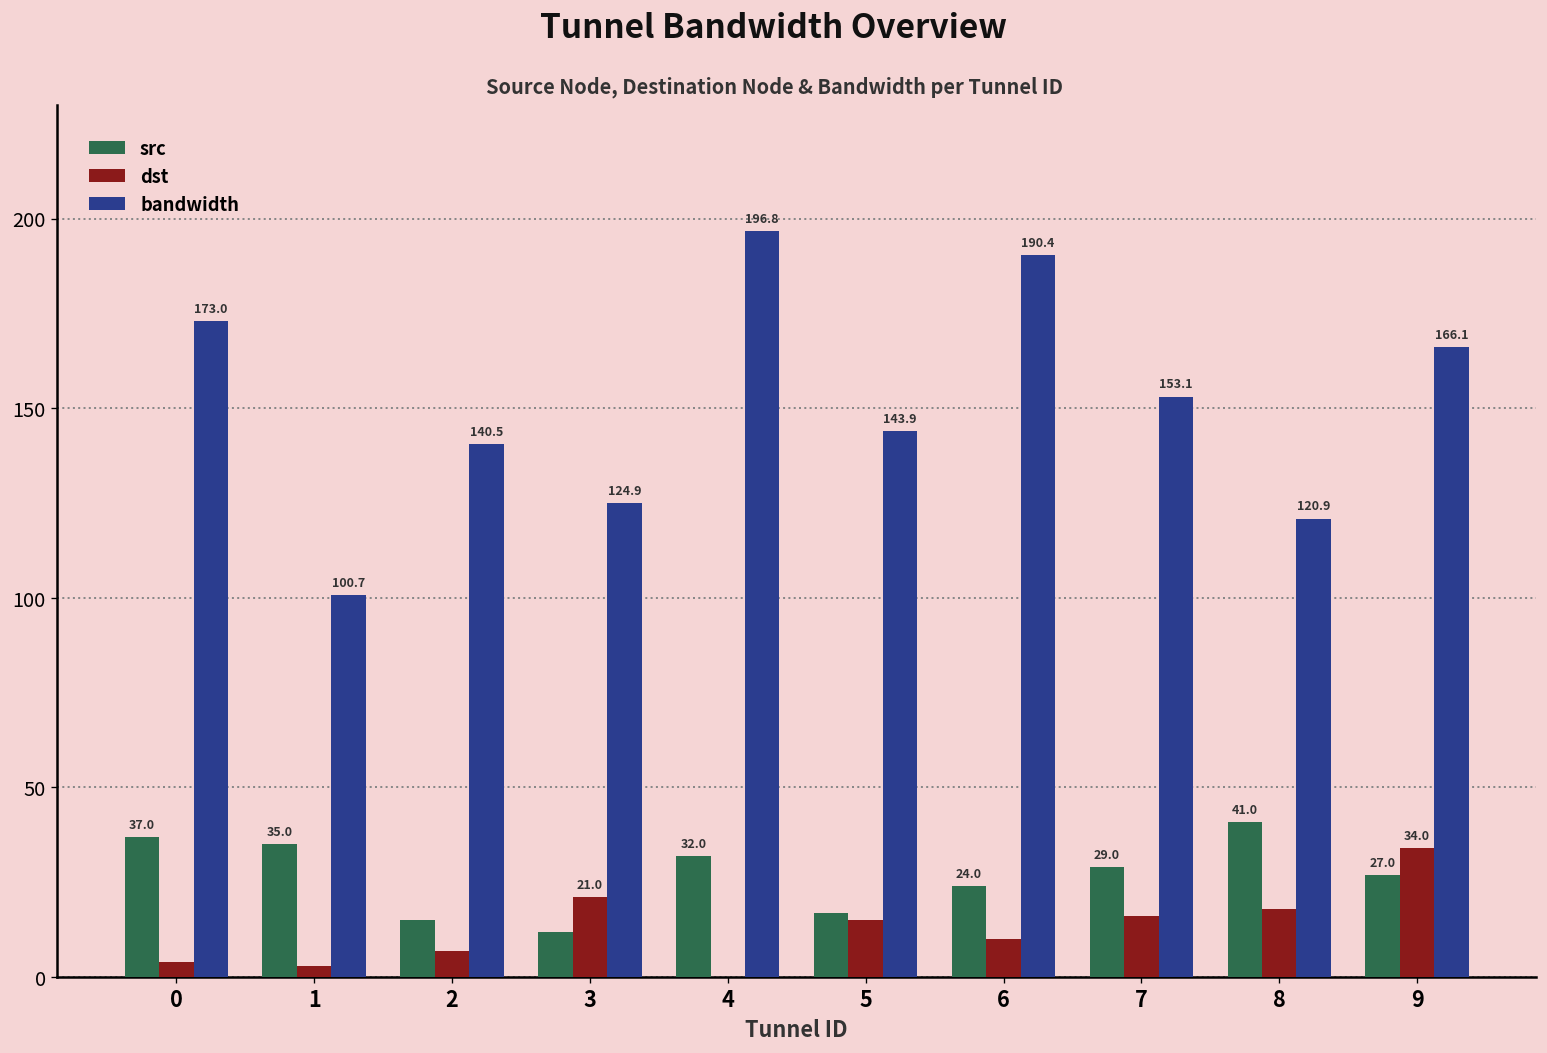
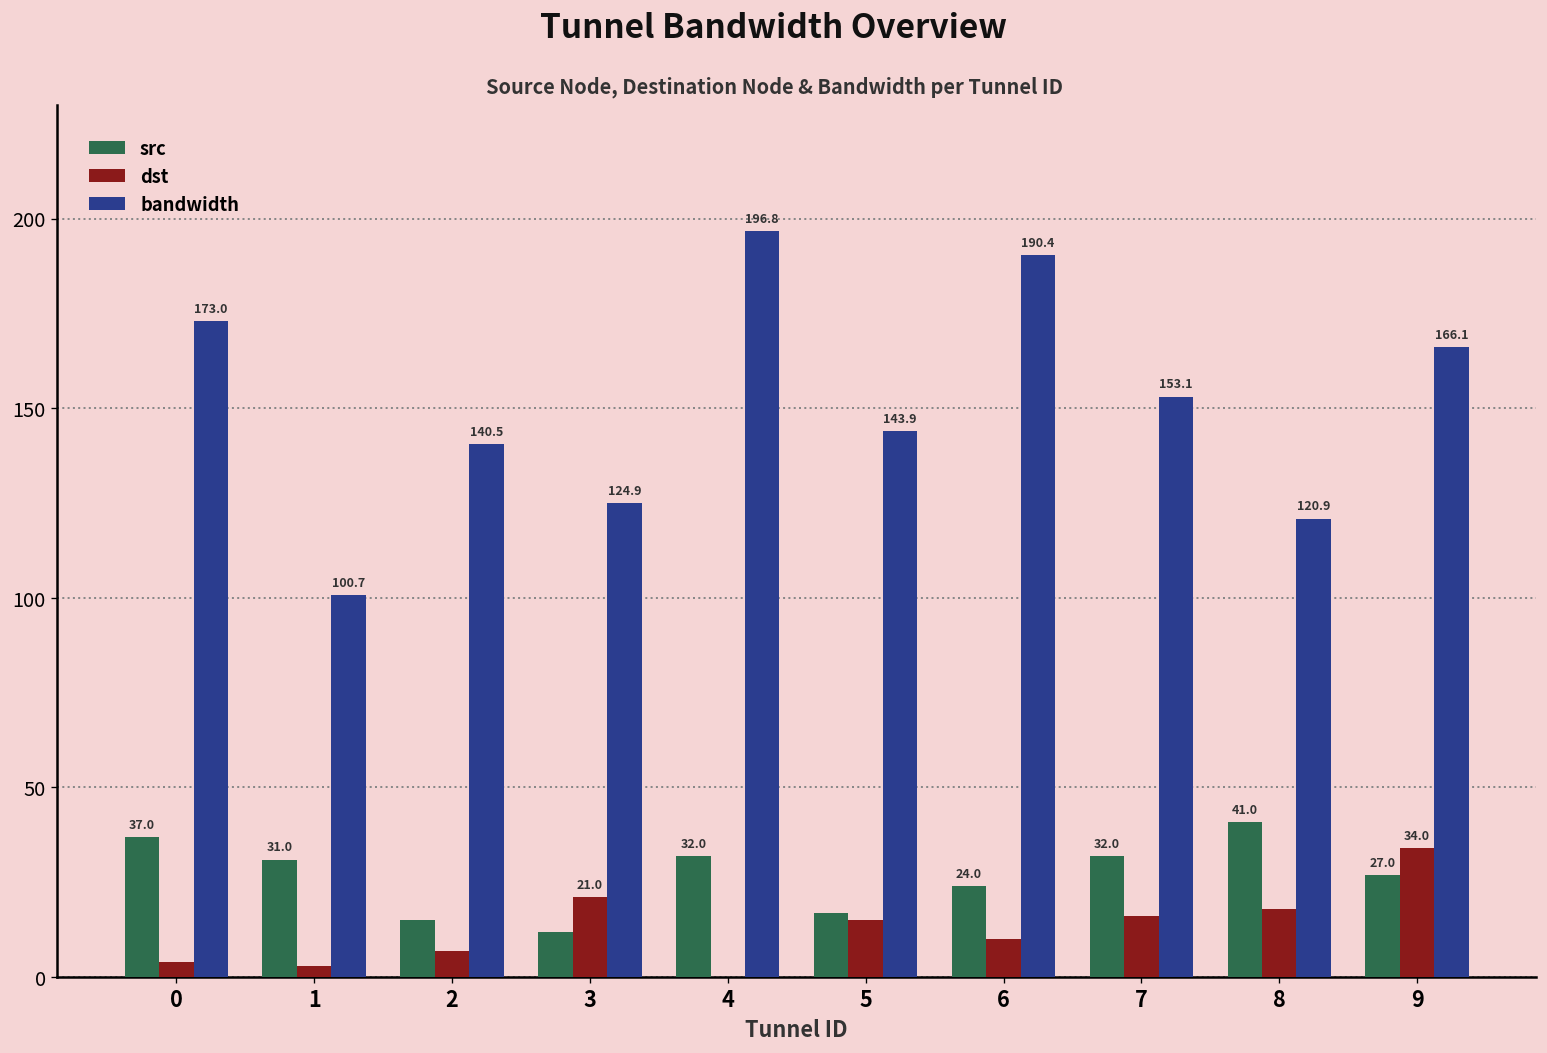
src, 1: 35.0 -> 31.0
src, 7: 29.0 -> 32.0
